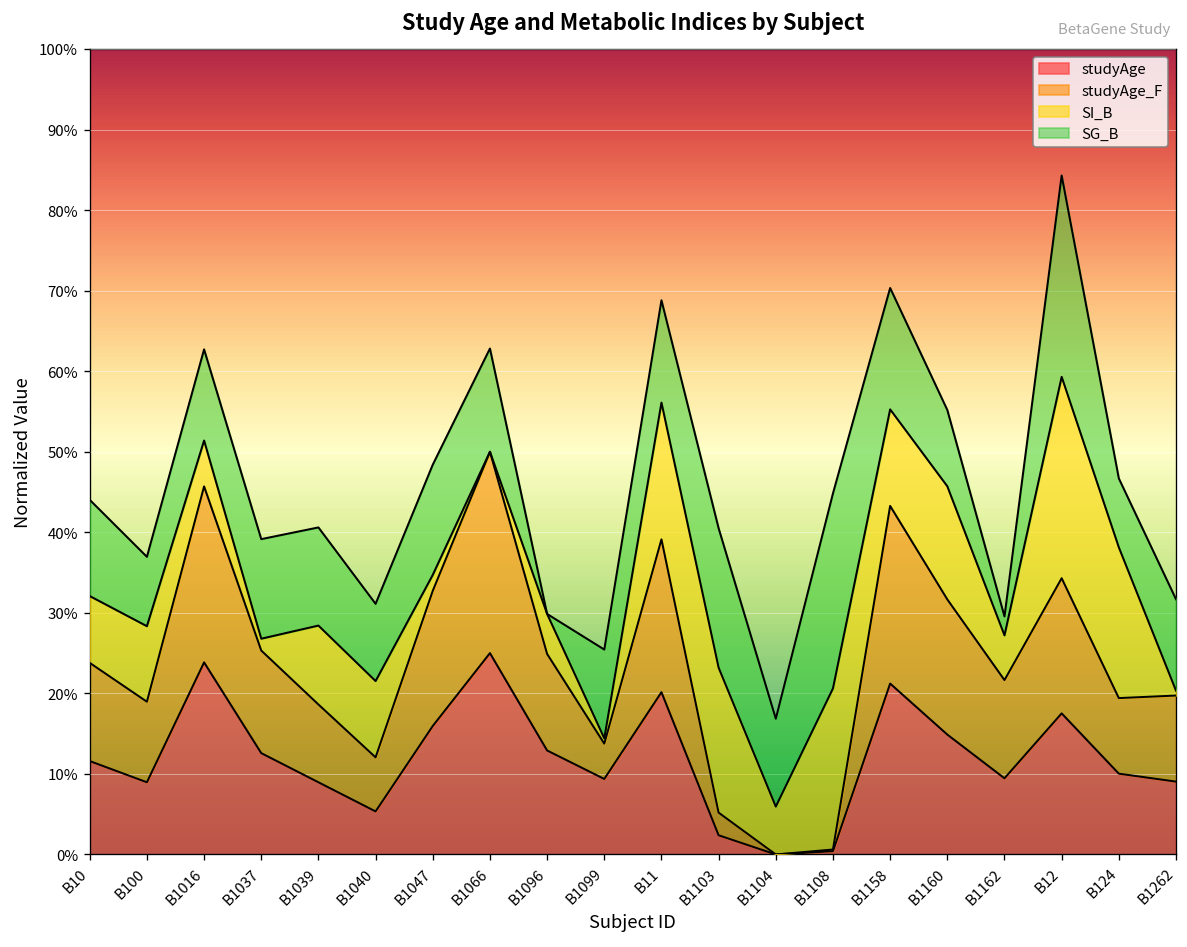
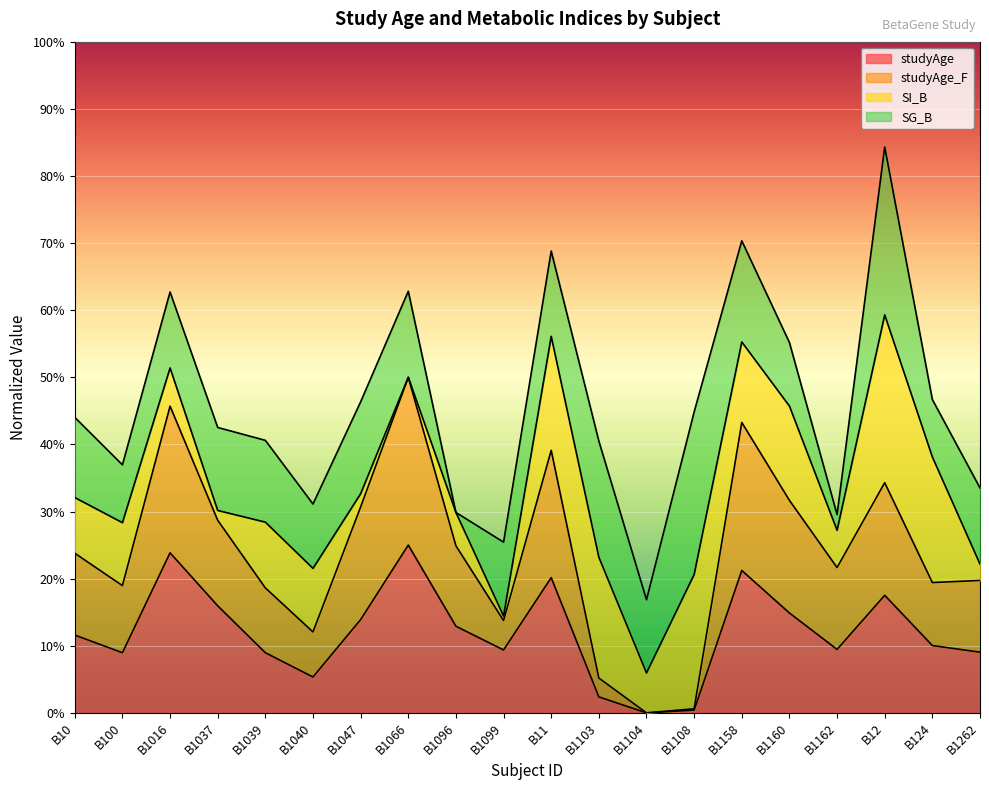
studyAge, B1037: 13% -> 16%
studyAge, B1047: 16% -> 14%
SI_B, B1262: 1% -> 2%
